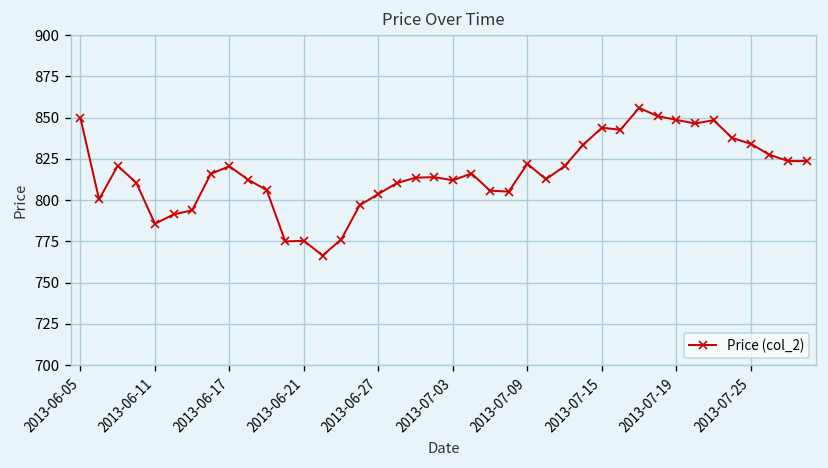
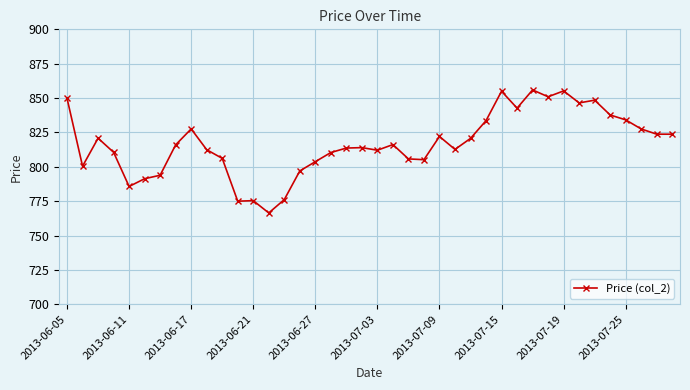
2013-06-17: 821 -> 828
2013-07-15: 844 -> 855
2013-07-19: 849 -> 855
